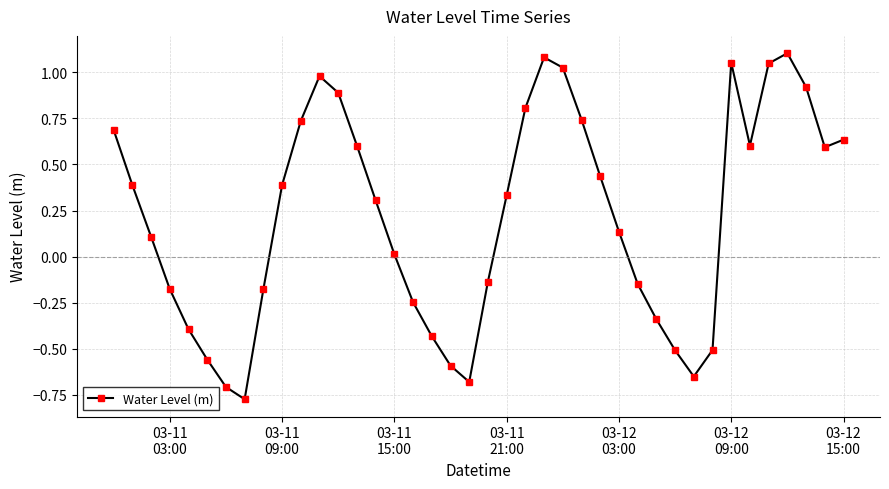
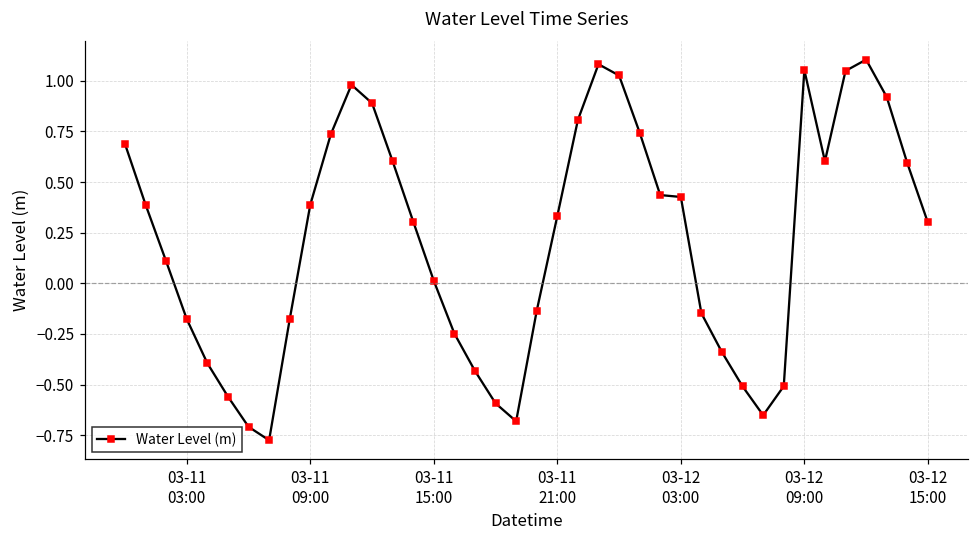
03-12 03:00: 0.14 -> 0.43
03-12 15:00: 0.63 -> 0.30
